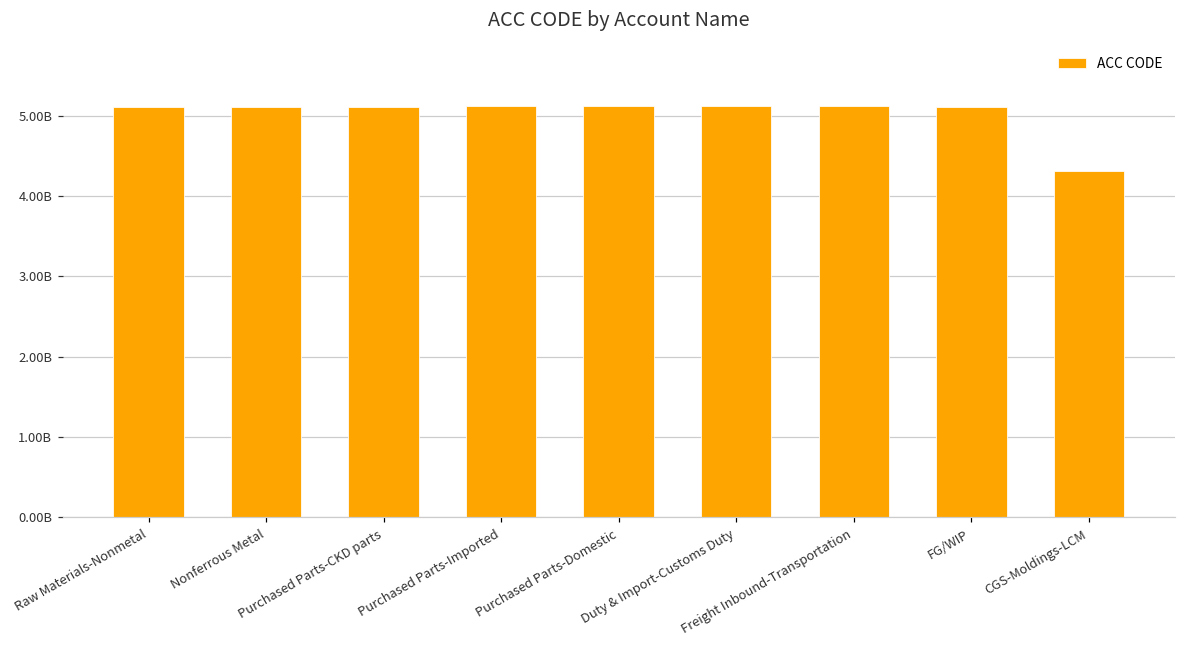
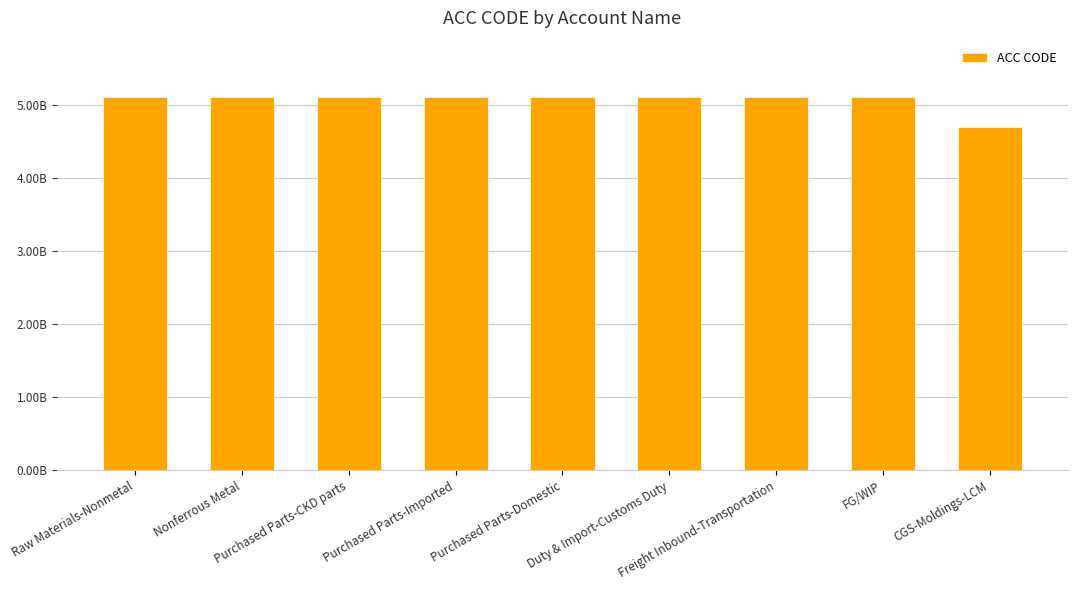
CGS-Moldings-LCM: 4300000000 -> 4700000000
